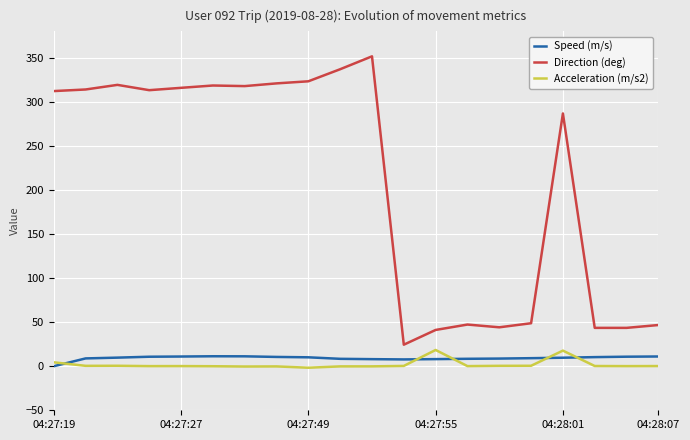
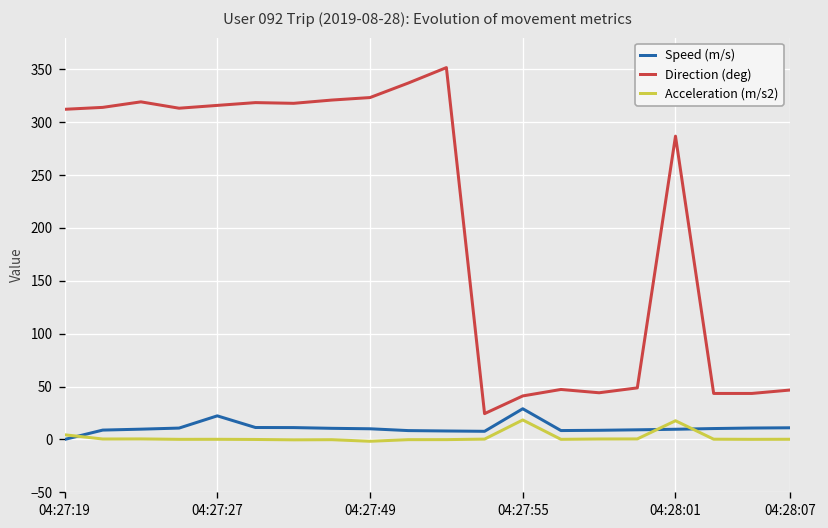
Speed (m/s), 04:27:27: 10 -> 20
Speed (m/s), 04:27:55: 10 -> 30
